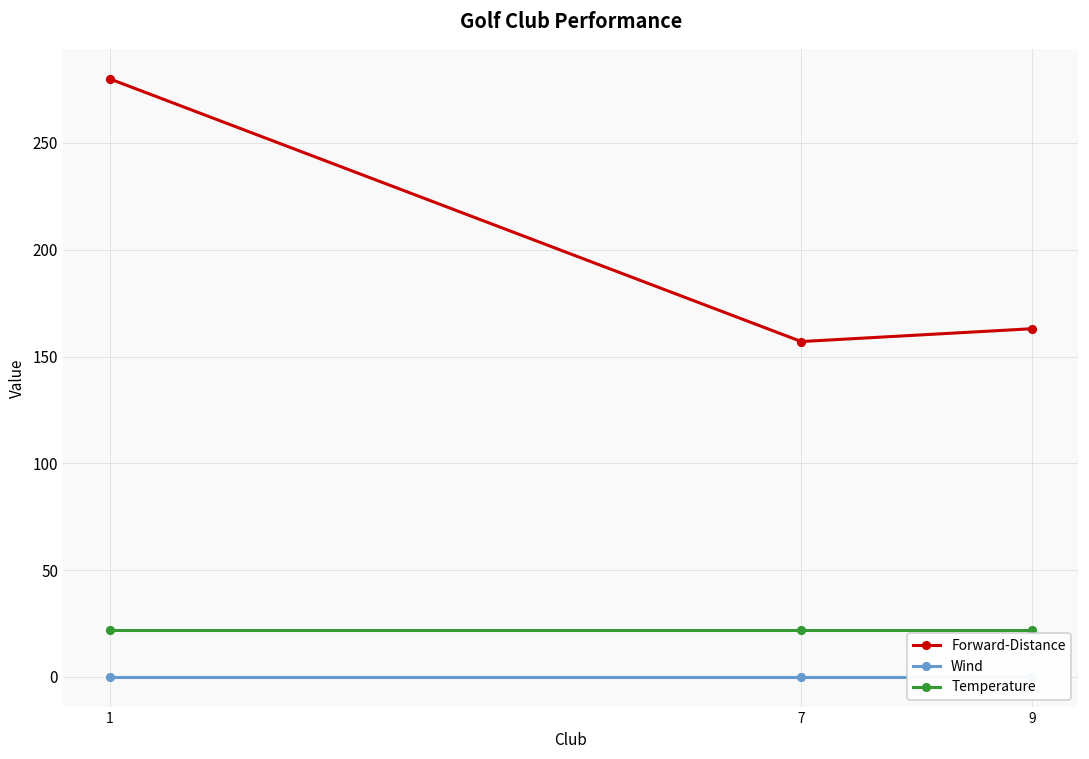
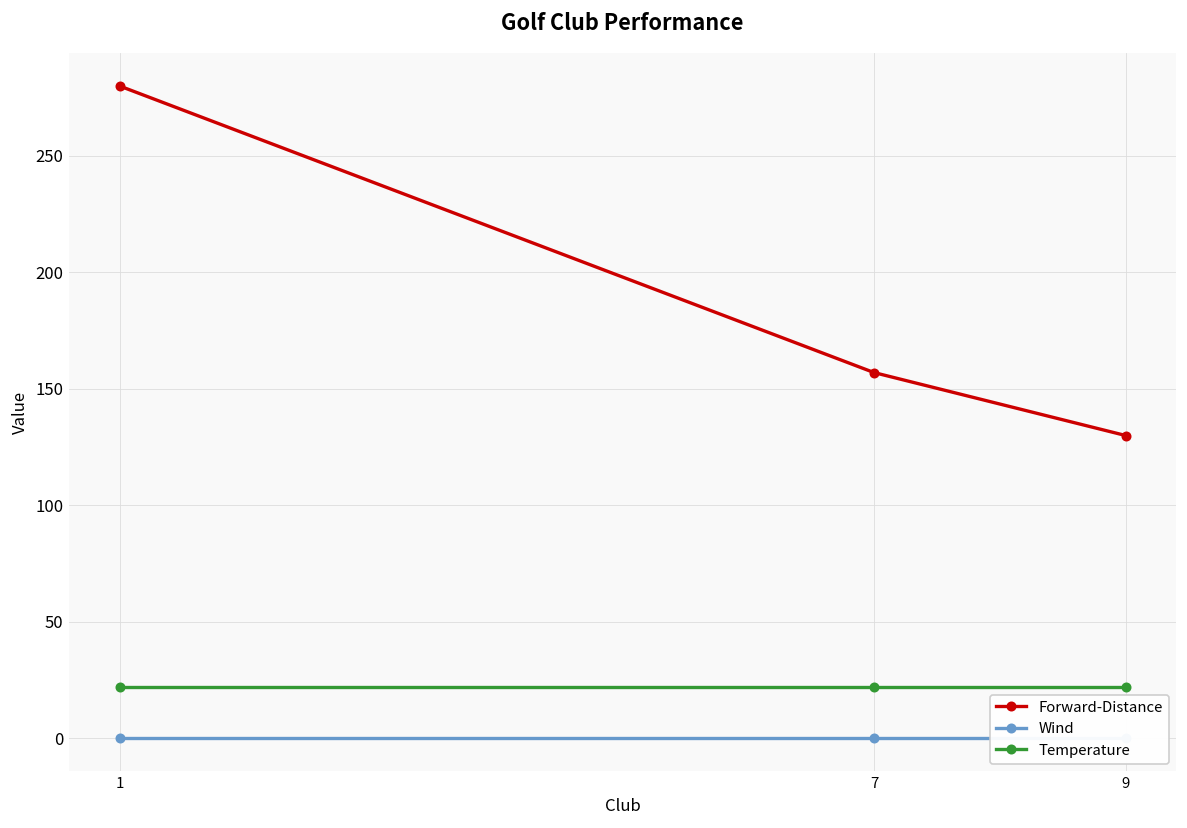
Forward-Distance, 9: 163 -> 130
